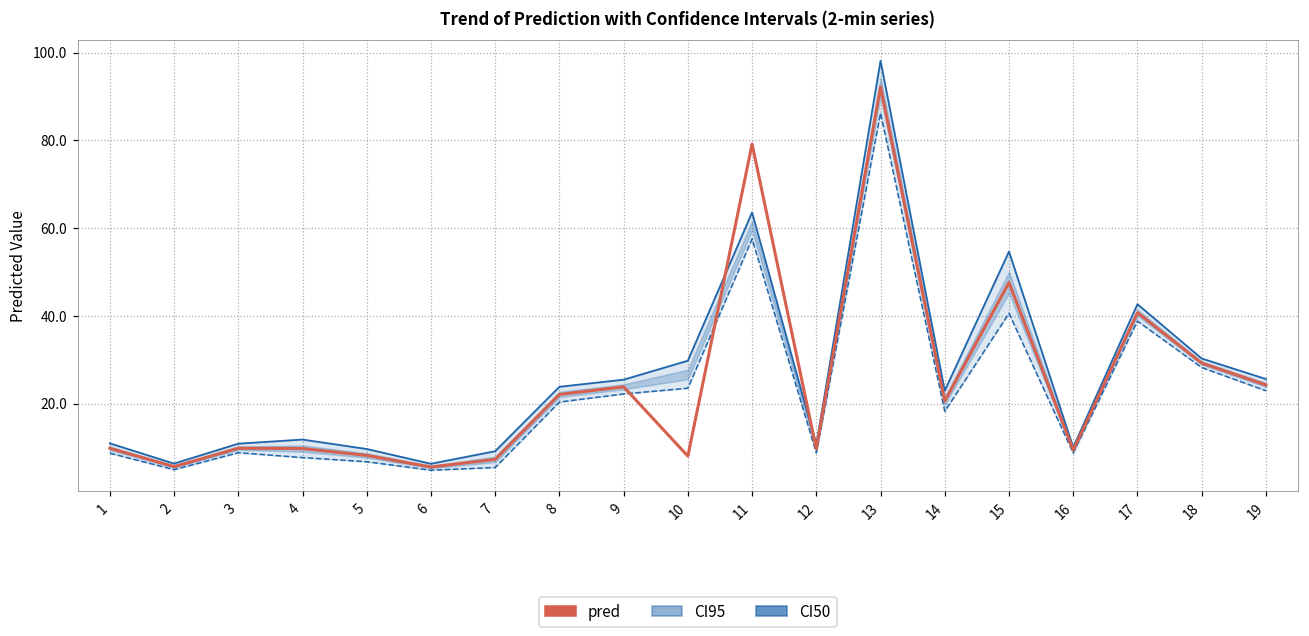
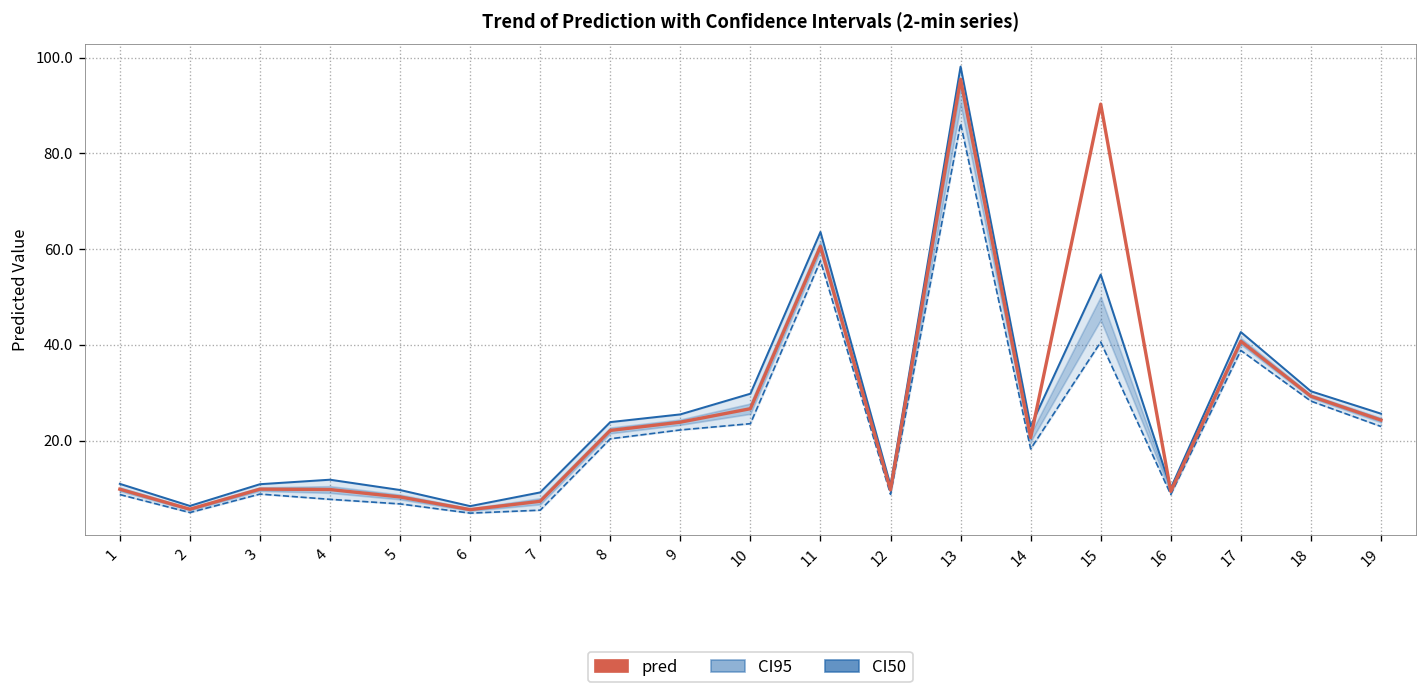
pred, 10: 8 -> 27
pred, 11: 79 -> 61
pred, 13: 92 -> 95
pred, 15: 48 -> 90
